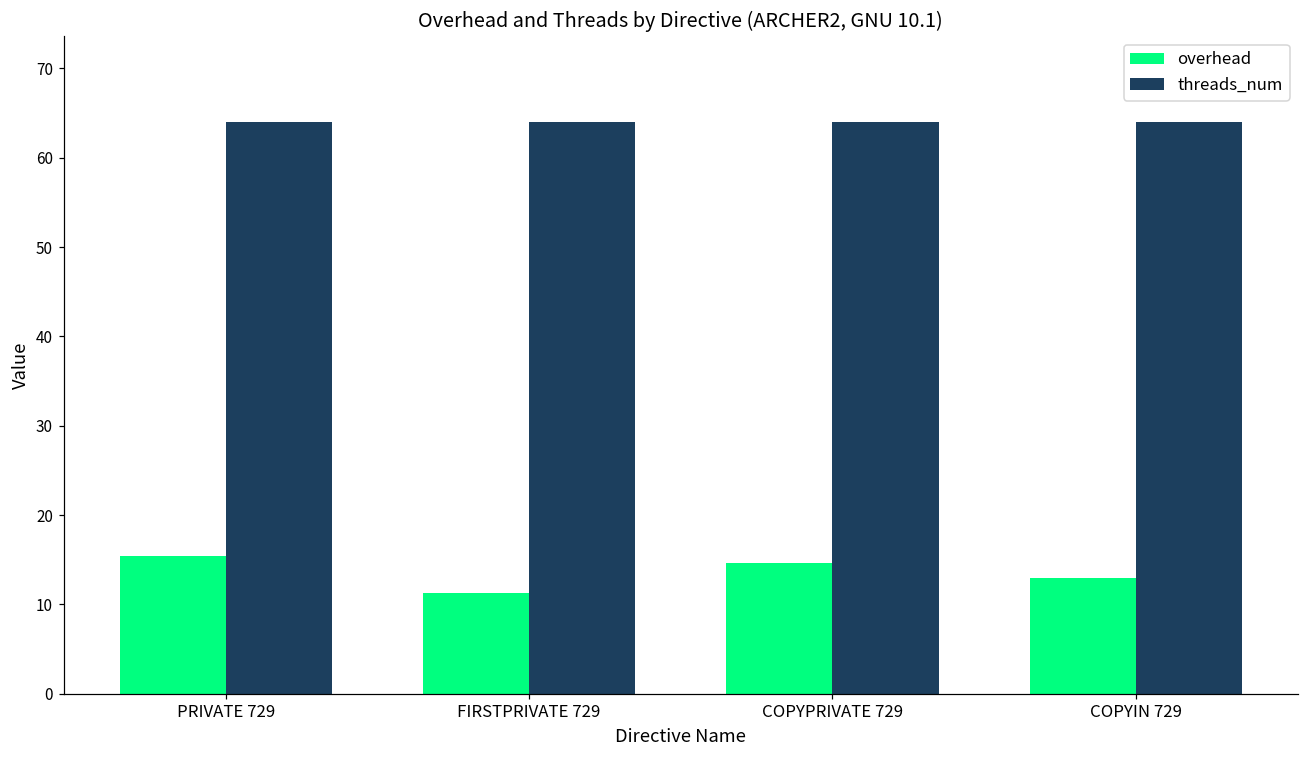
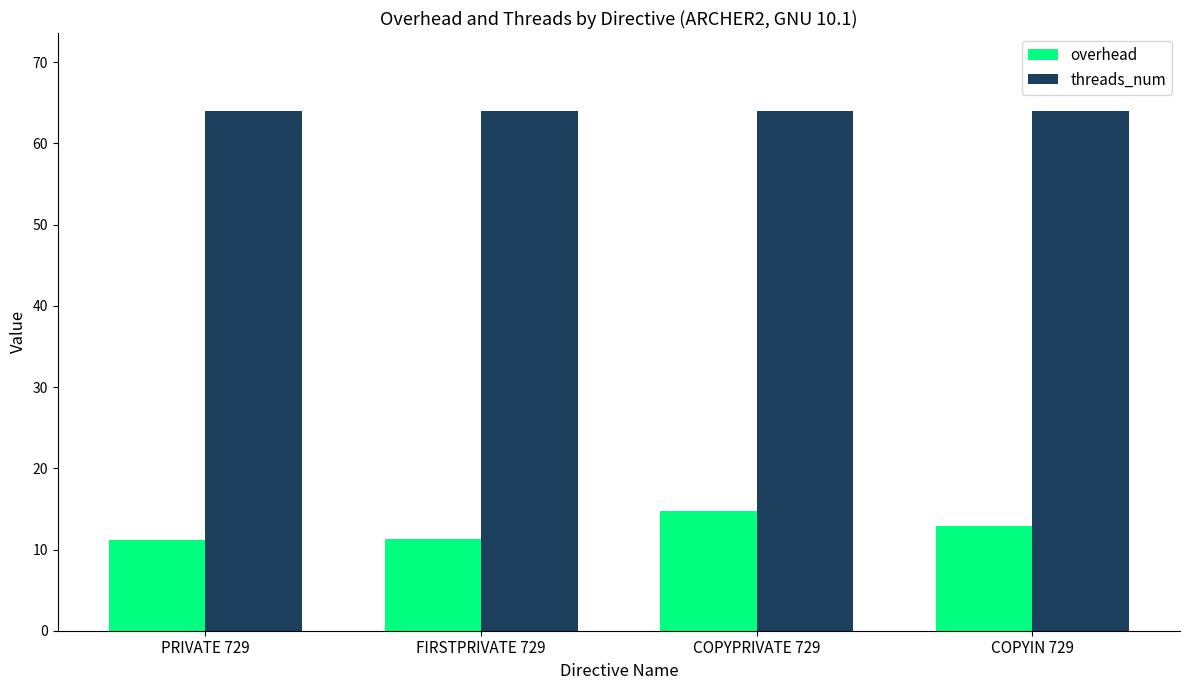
overhead, PRIVATE 729: 15 -> 11
